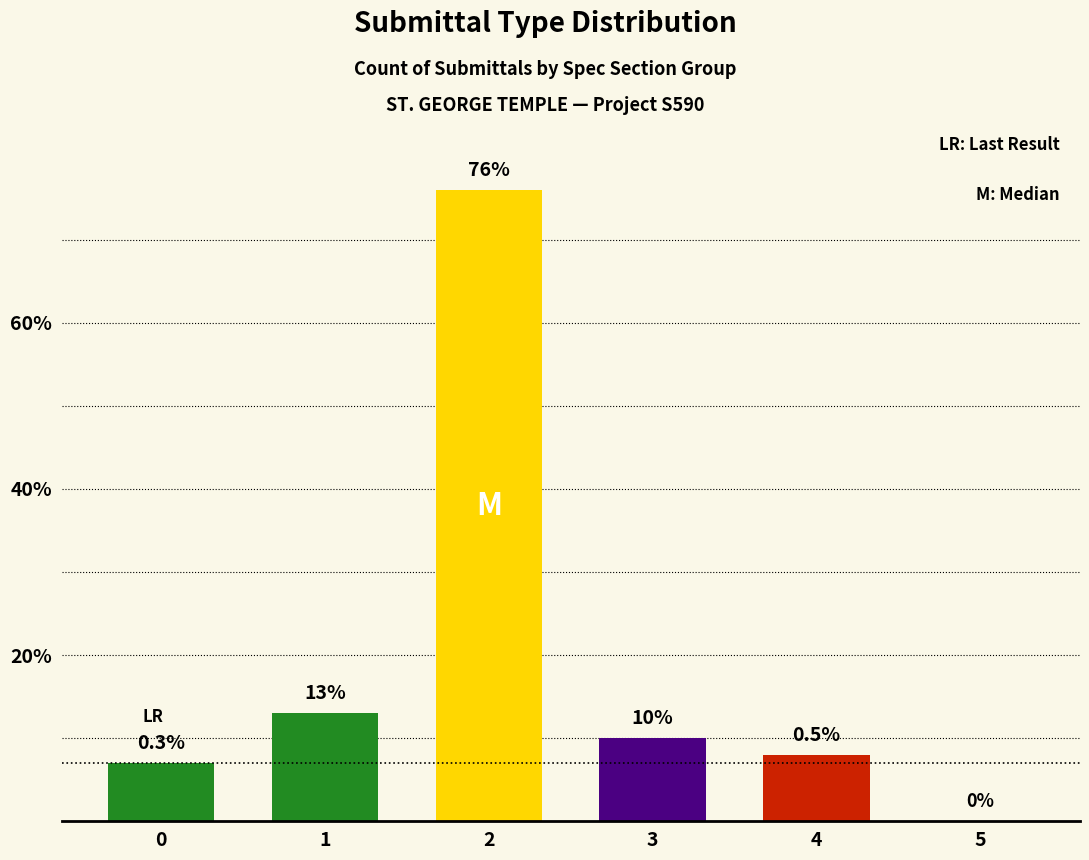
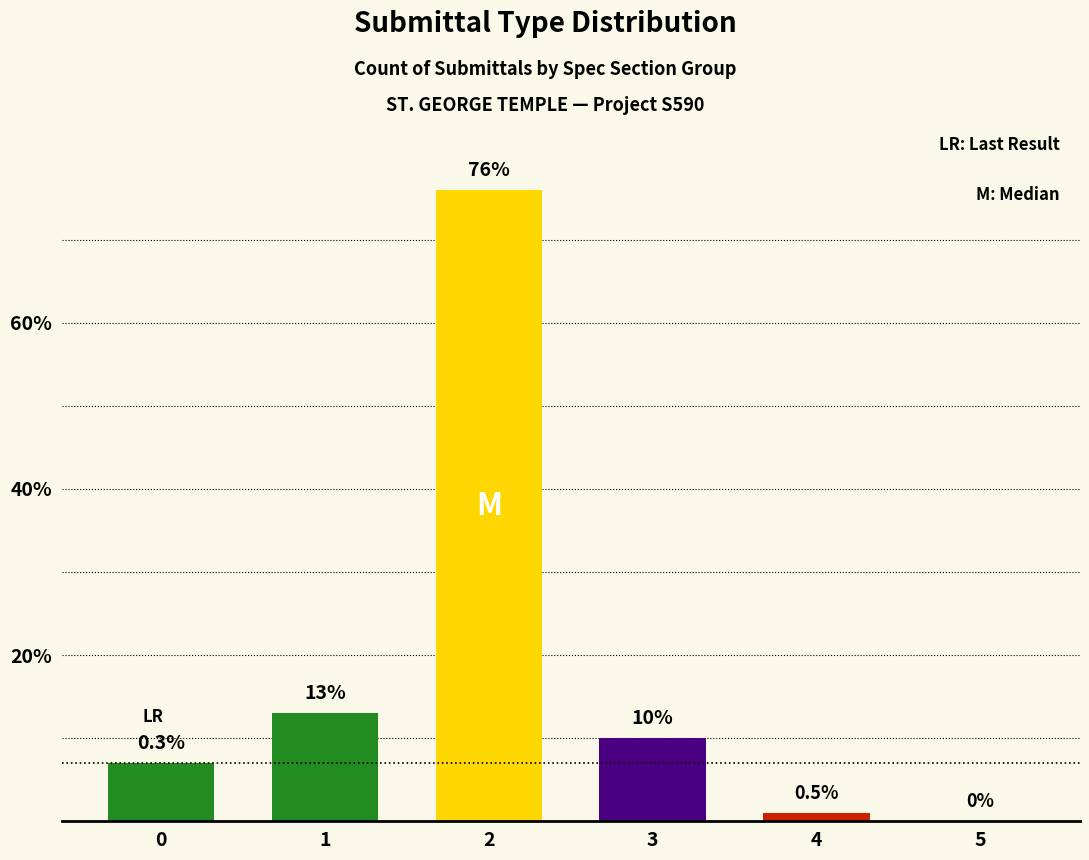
4: 8% -> 1%
